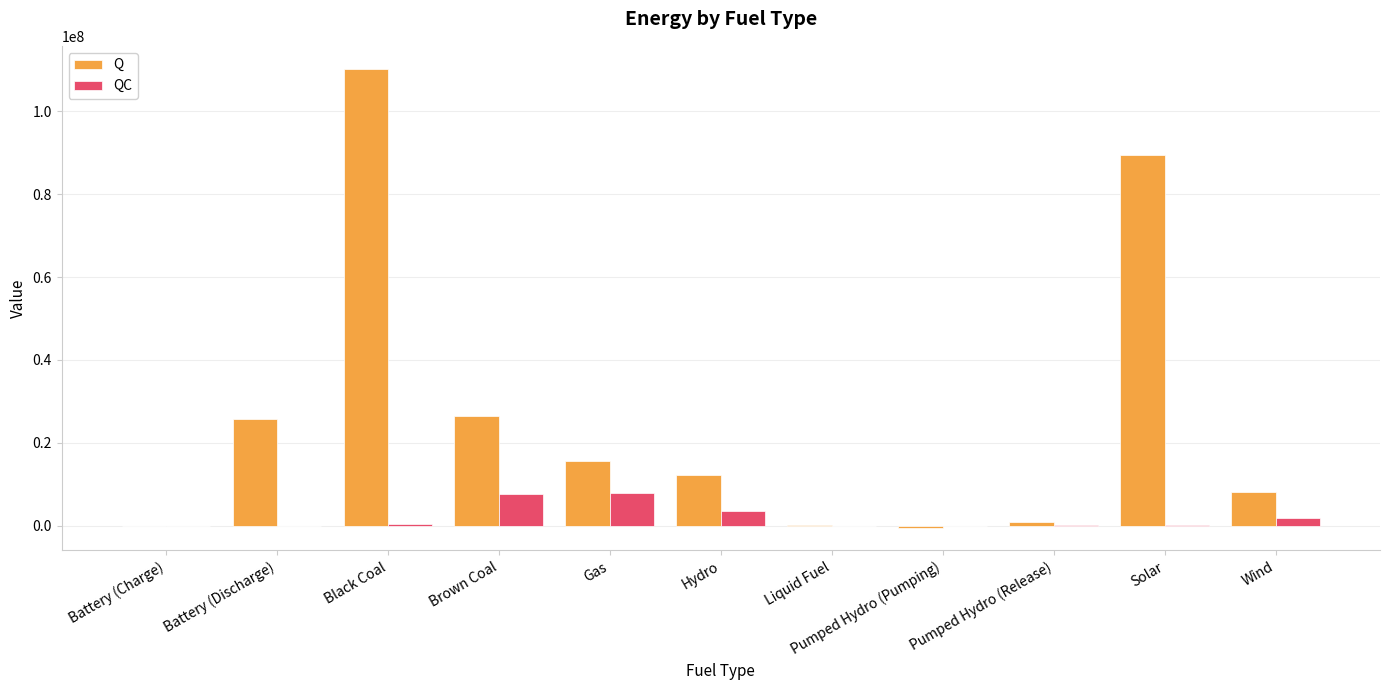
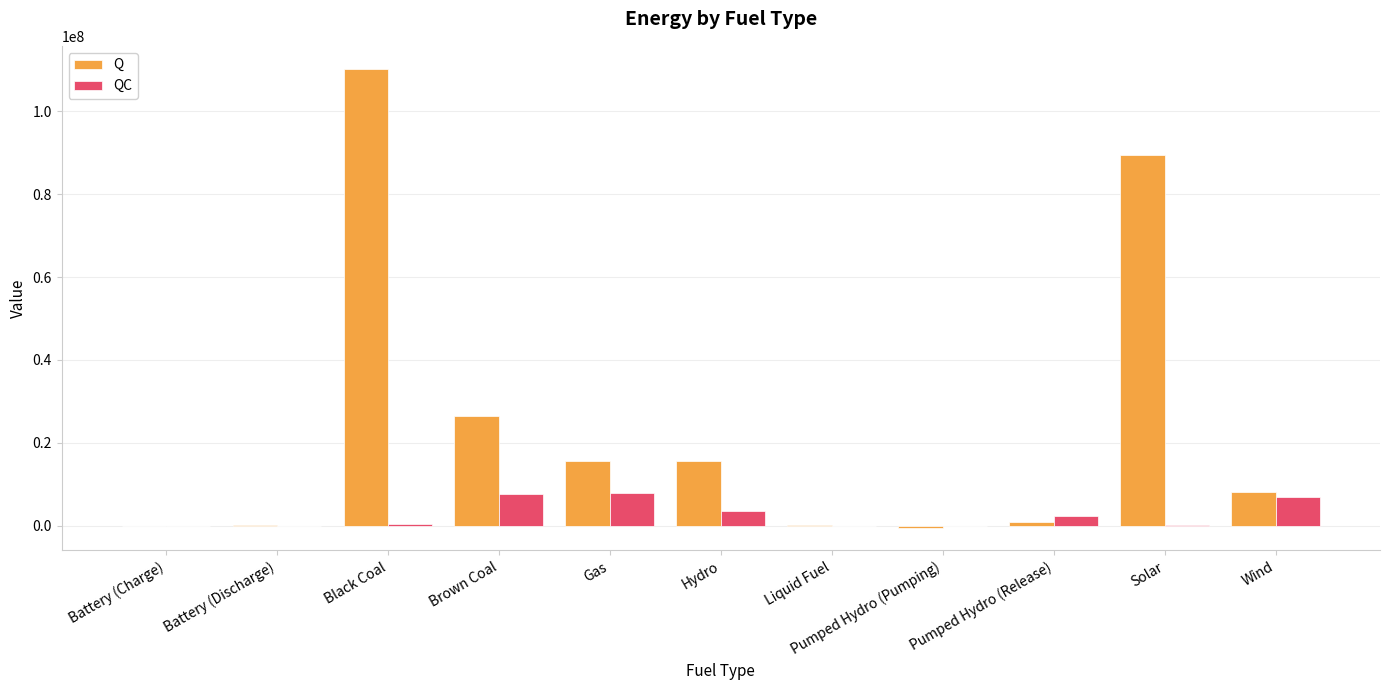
Q, Battery (Discharge): 26000000 -> 0
Q, Hydro: 12000000 -> 16000000
QC, Pumped Hydro (Release): 0 -> 2000000
QC, Wind: 2000000 -> 7000000
